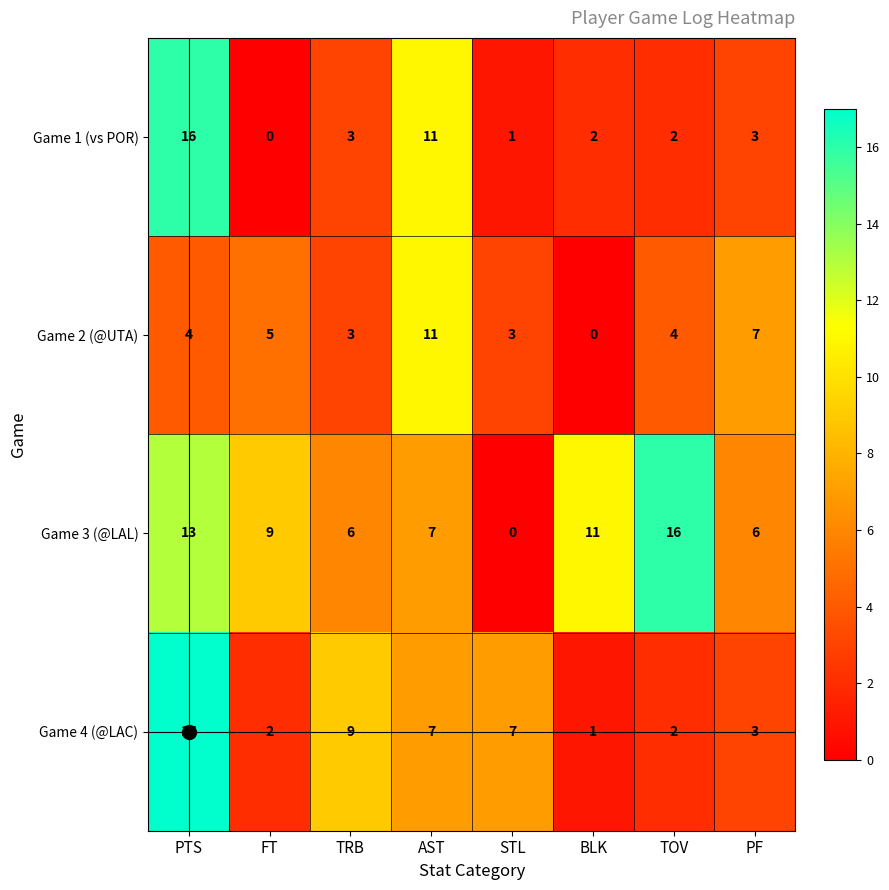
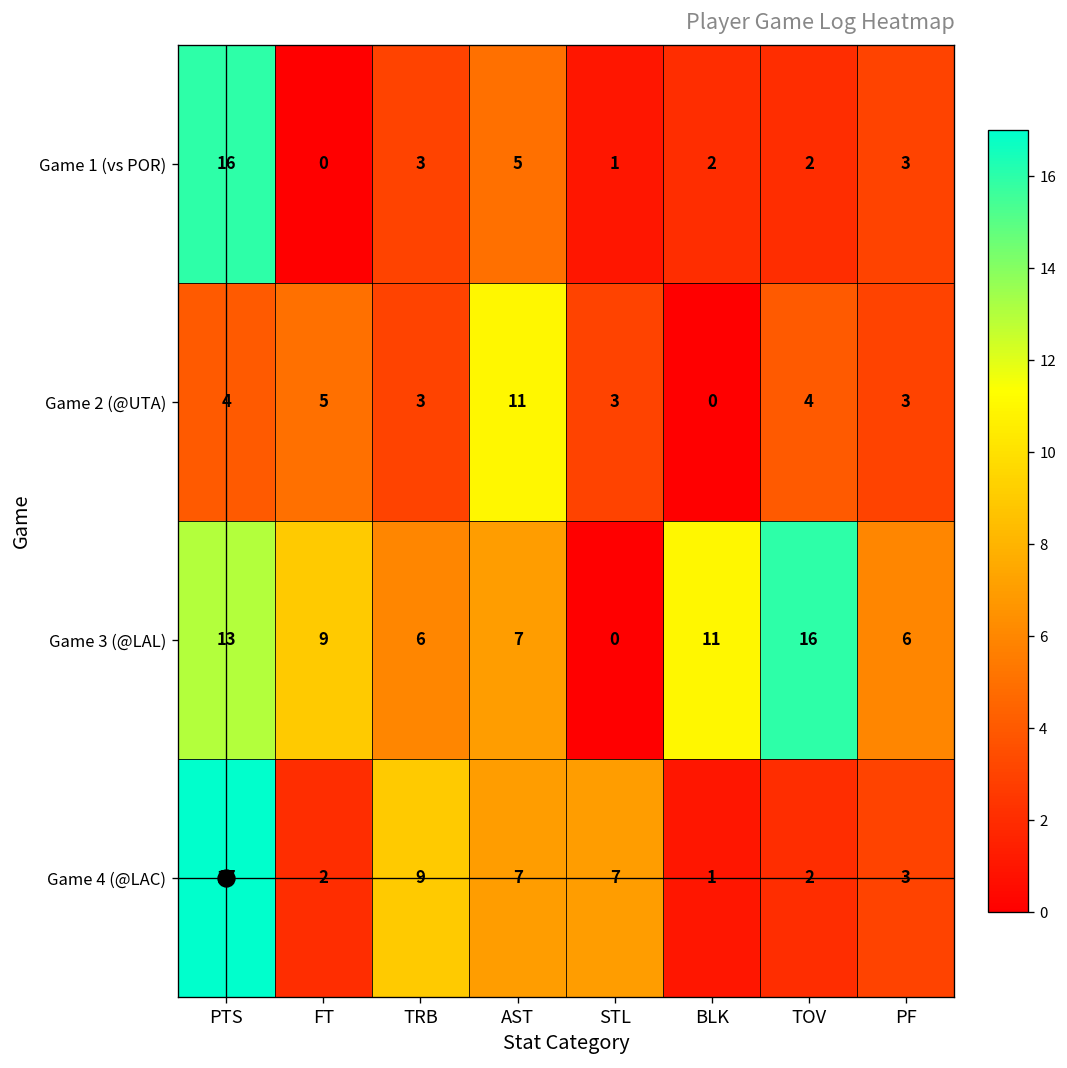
Game 1 (vs POR), AST: 11 -> 5
Game 2 (@UTA), PF: 7 -> 3
